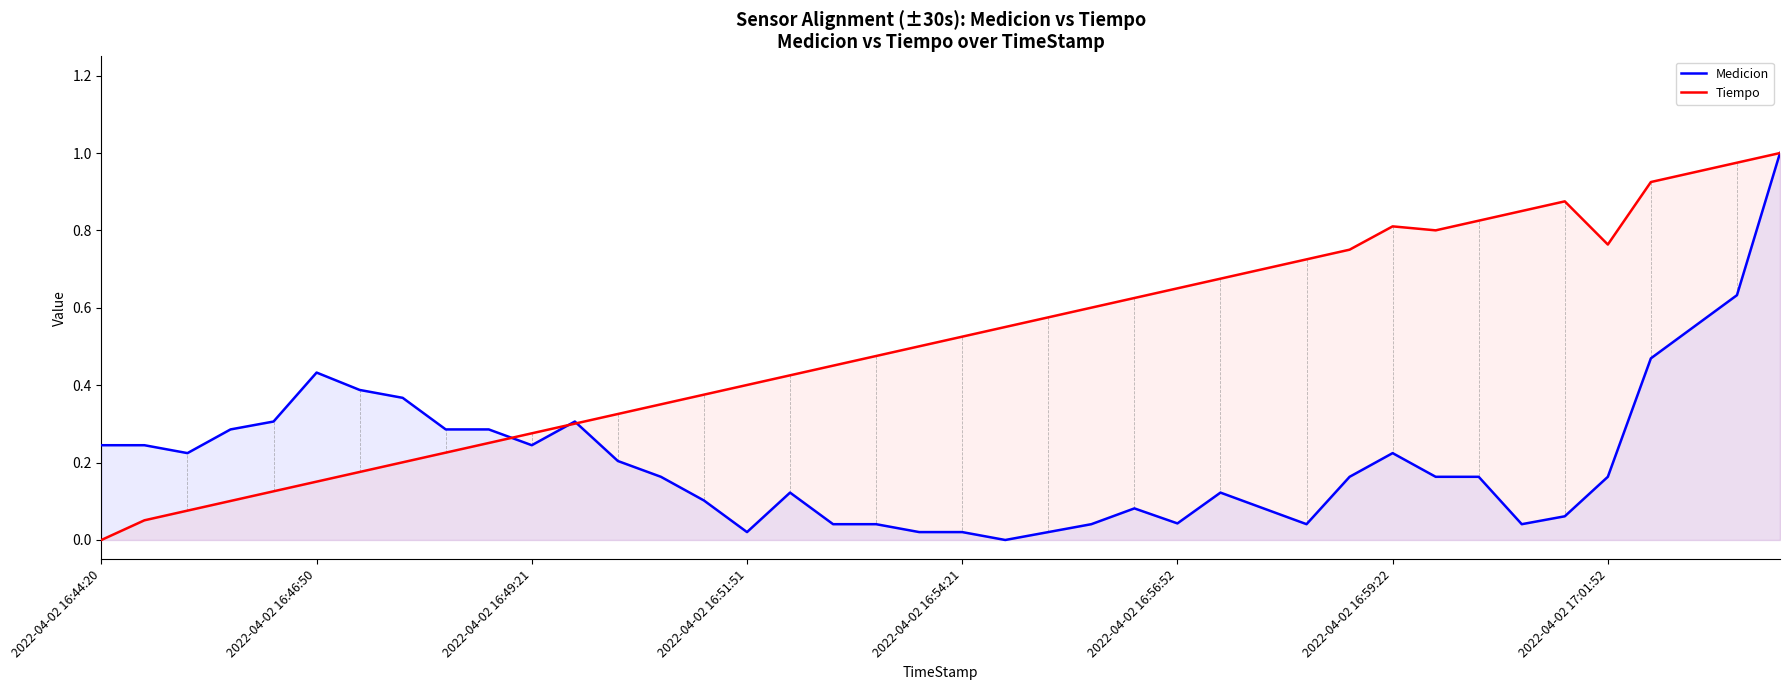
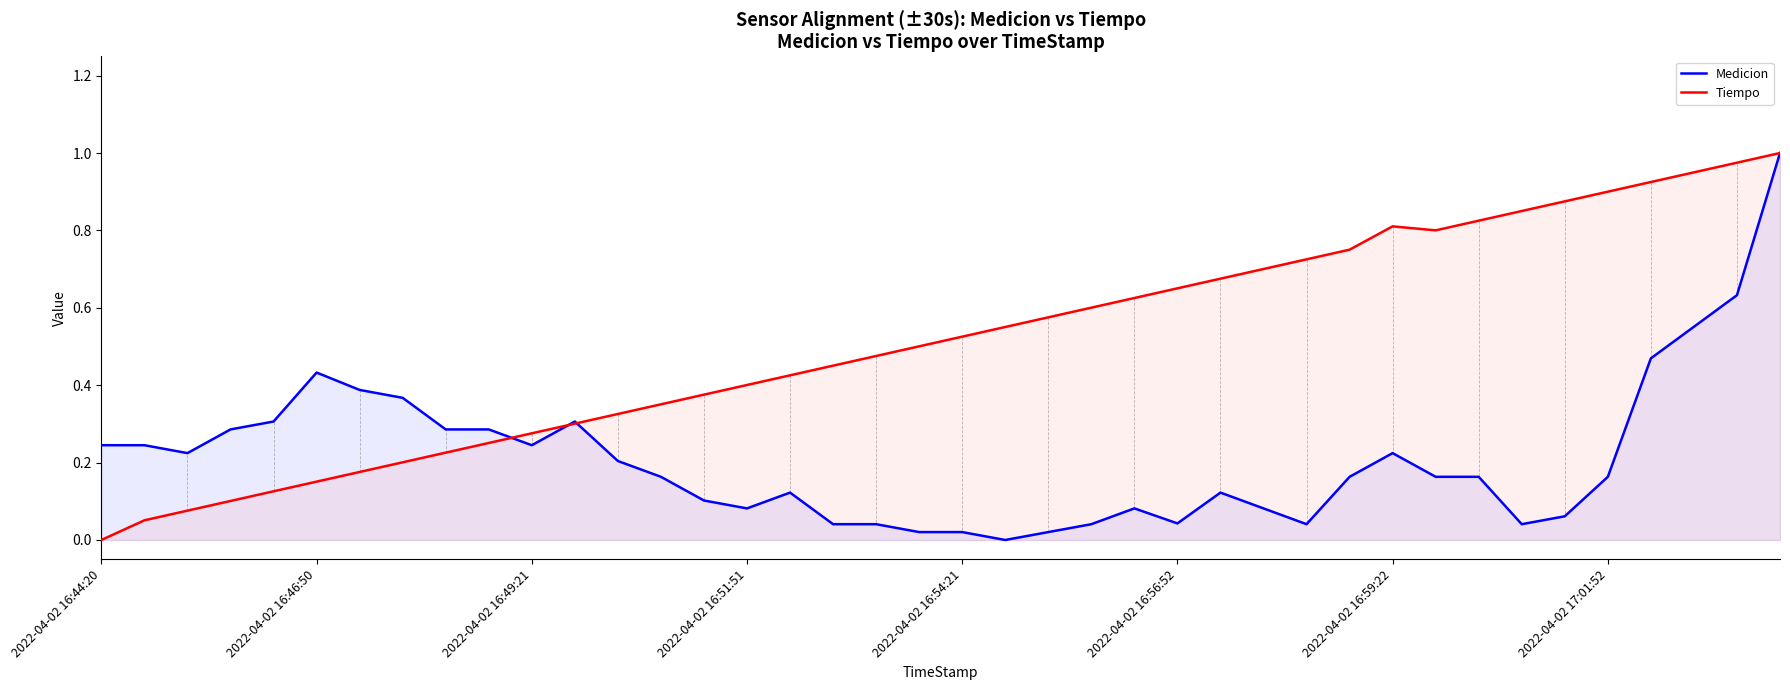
Medicion, 2022-04-02 16:51:51: 0.02 -> 0.08
Tiempo, 2022-04-02 17:01:52: 0.76 -> 0.90
